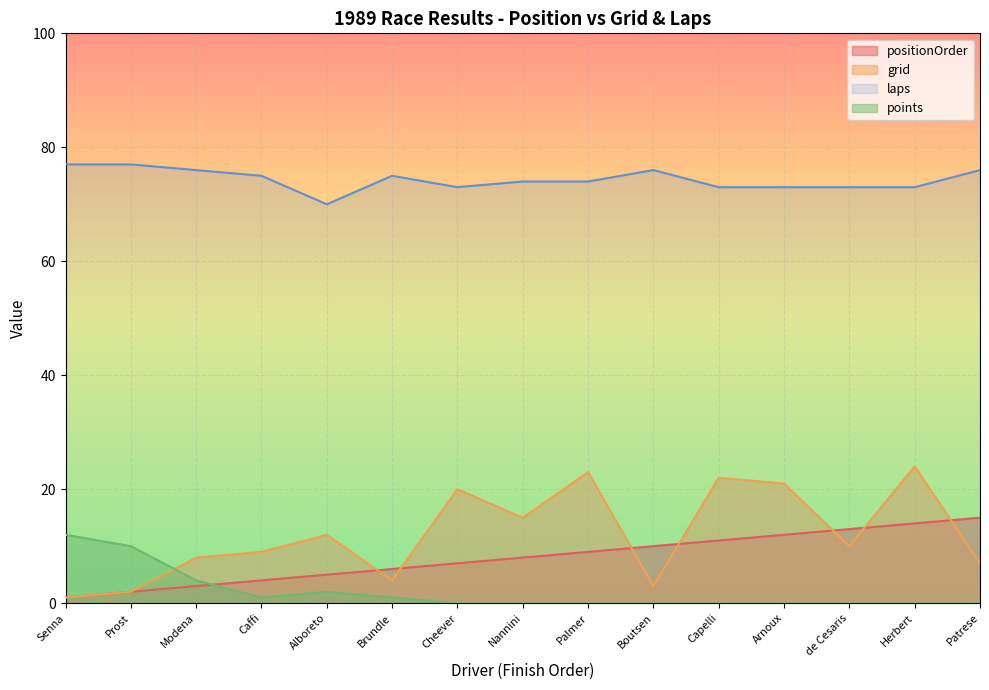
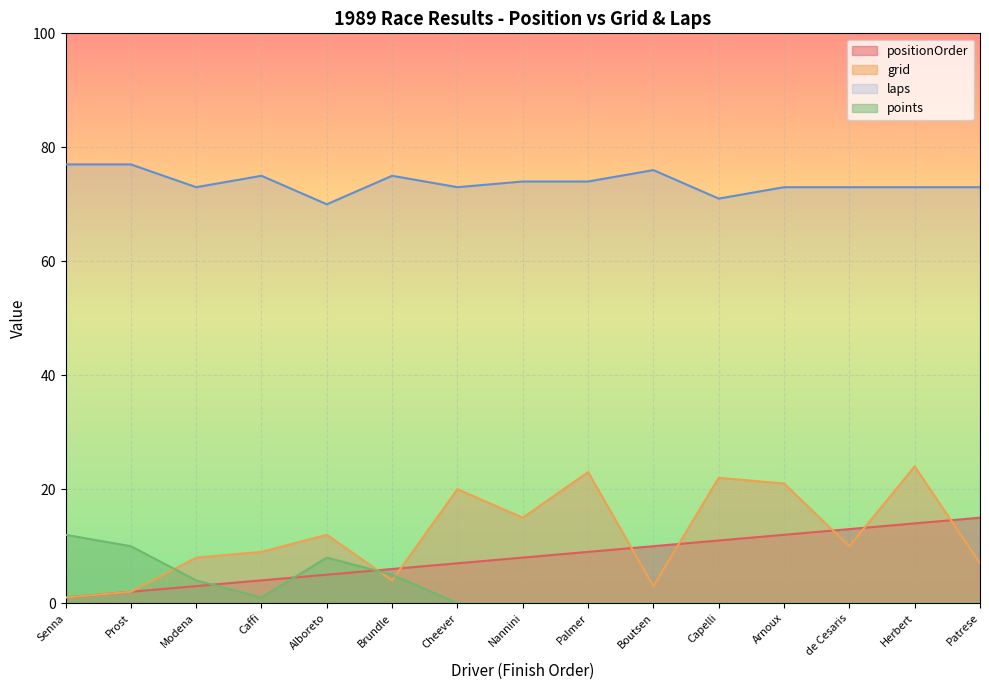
laps, Modena: 76 -> 73
points, Alboreto: 2 -> 8
points, Brundle: 1 -> 5
laps, Capelli: 73 -> 71
laps, Patrese: 76 -> 73
